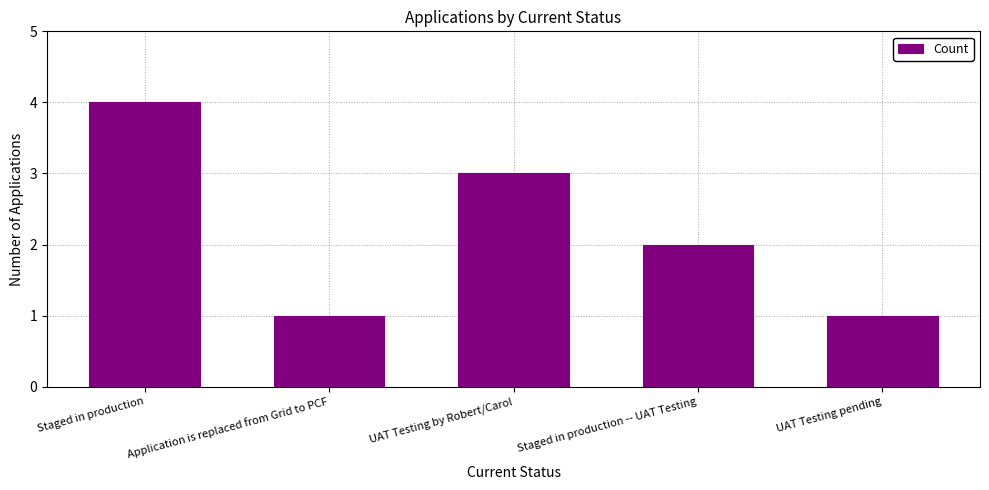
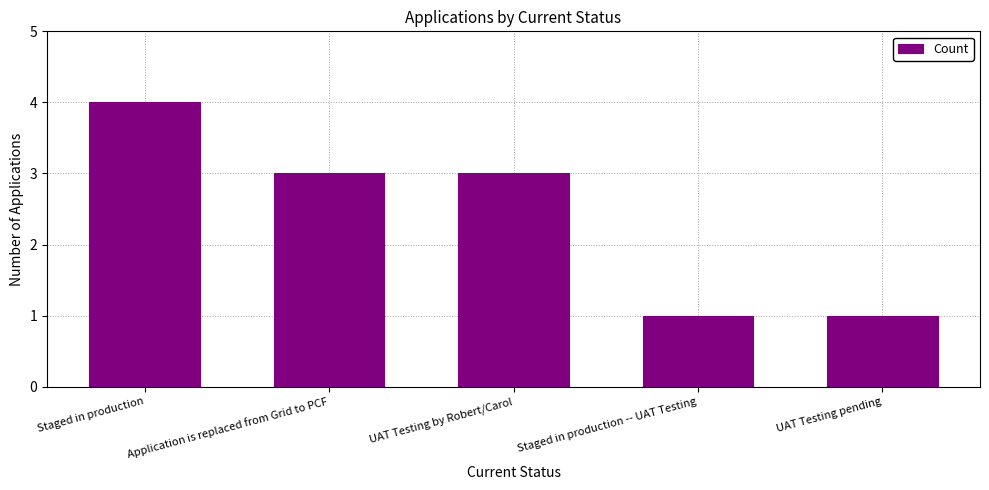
Application is replaced from Grid to PCF: 1 -> 3
Staged in production -- UAT Testing: 2 -> 1
